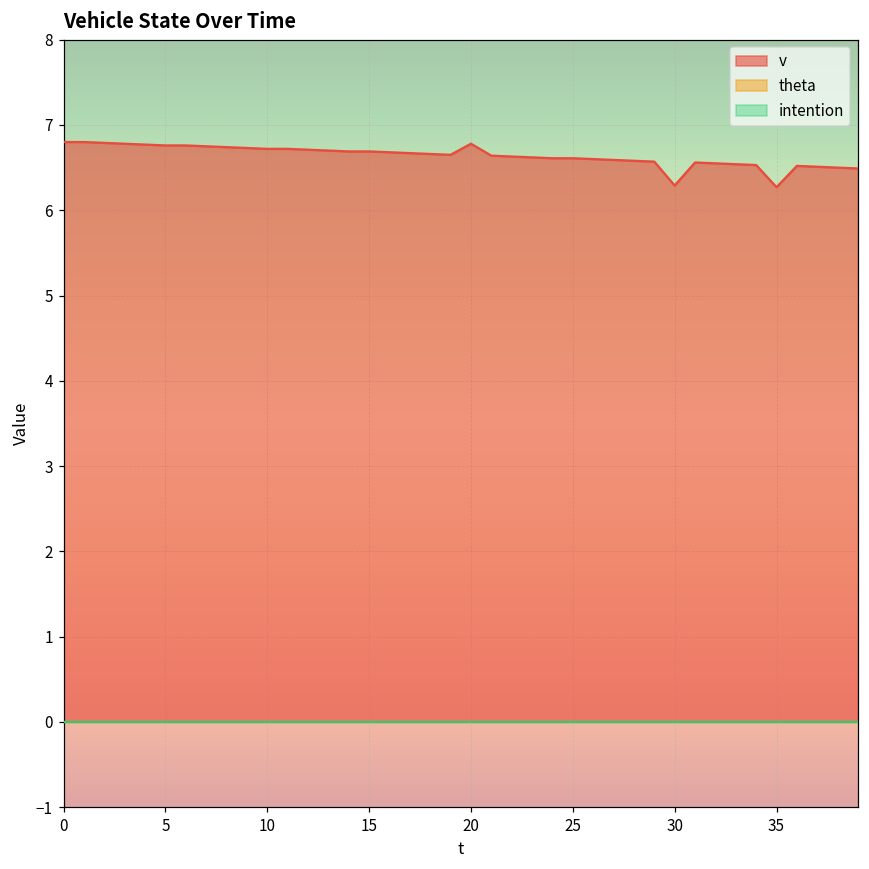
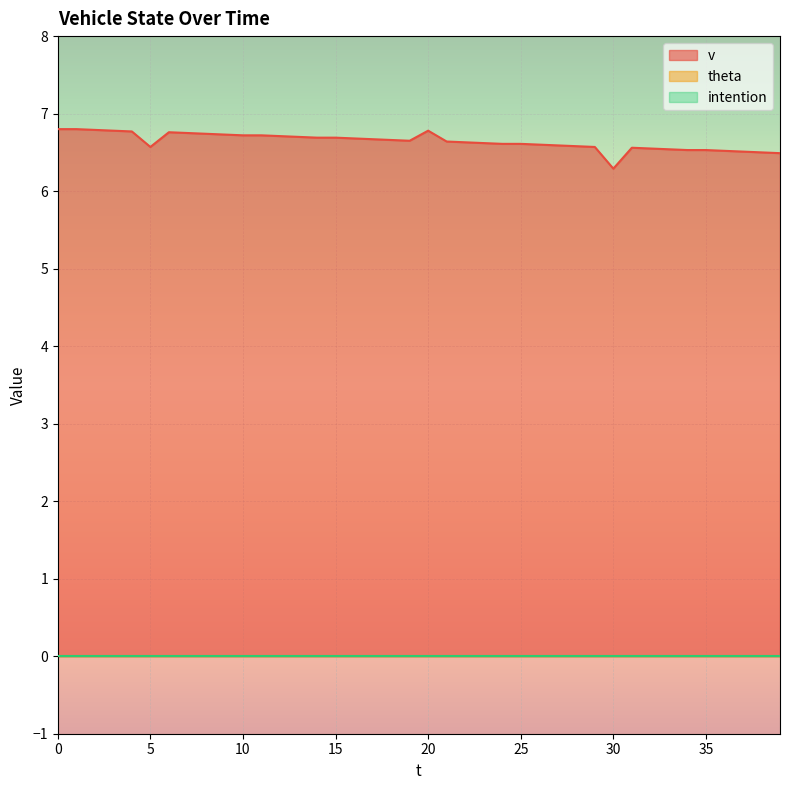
v, 5: 6.8 -> 6.6
v, 35: 6.3 -> 6.5
